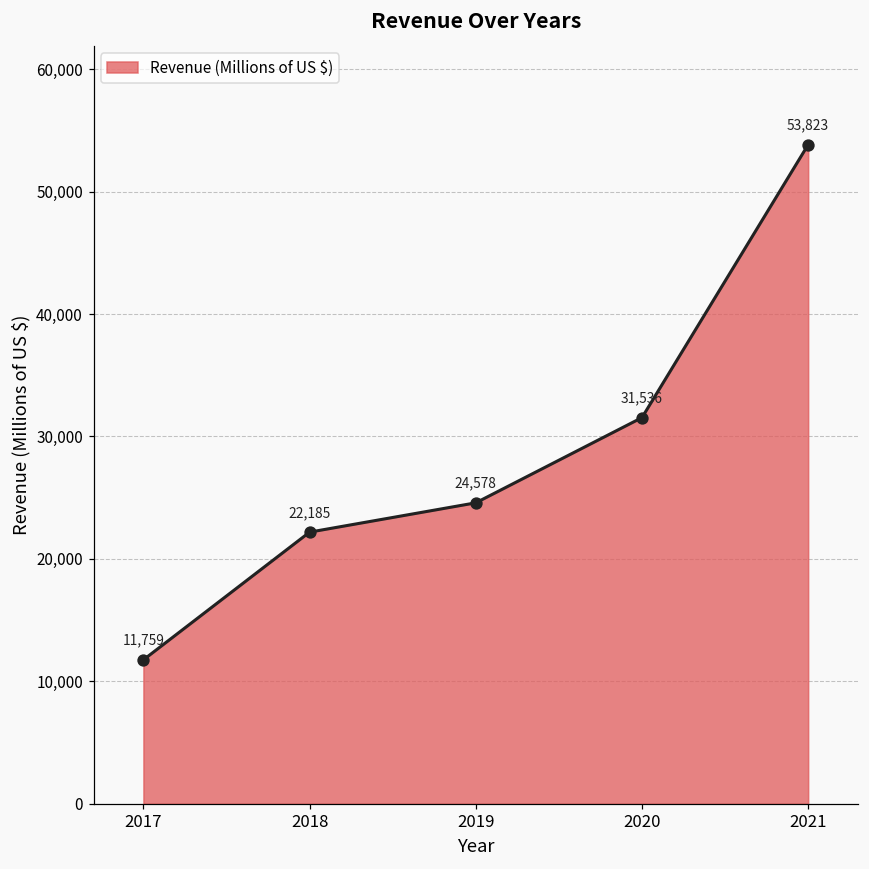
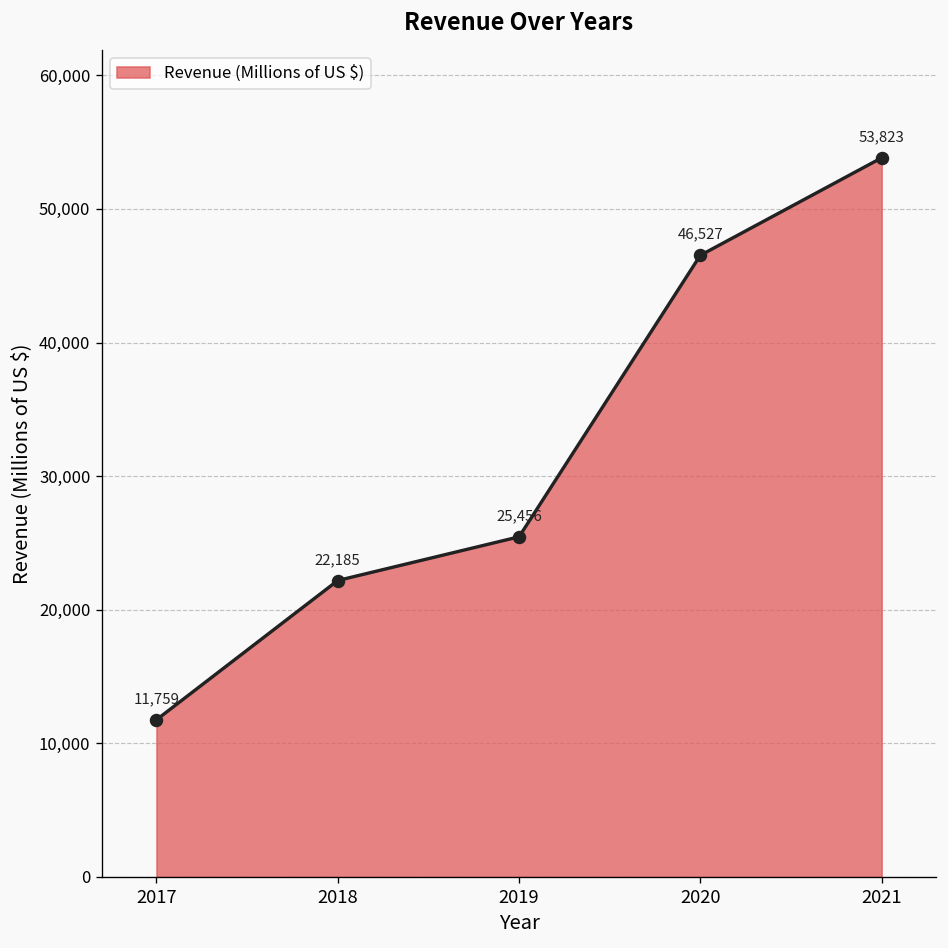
2019: 24,578 -> 25,456
2020: 31,536 -> 46,527
